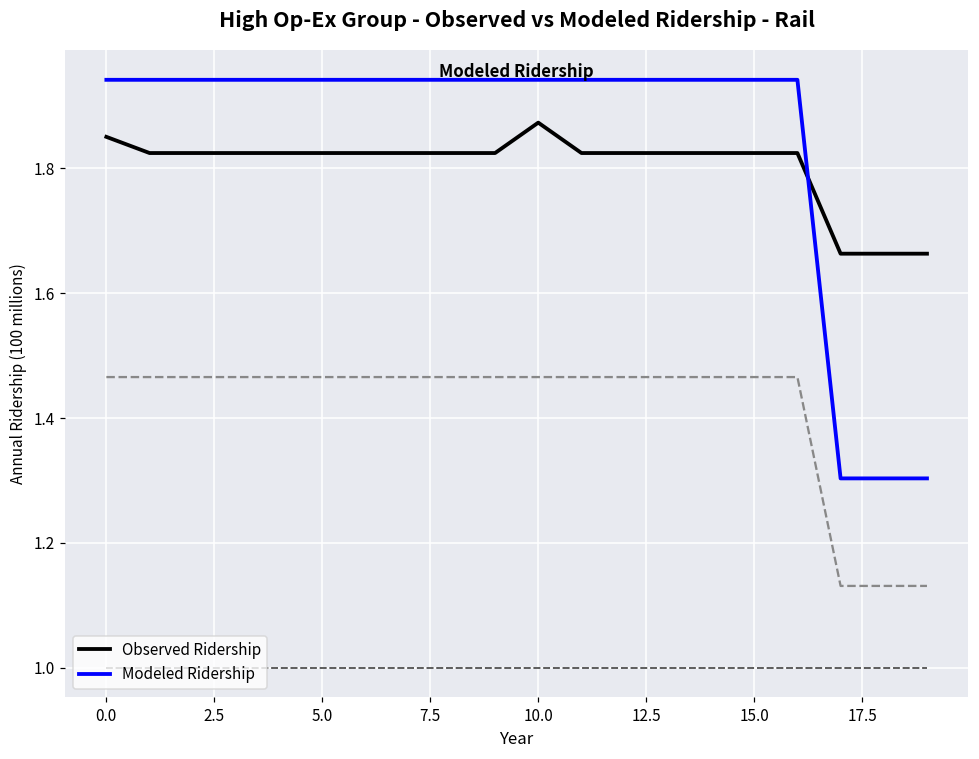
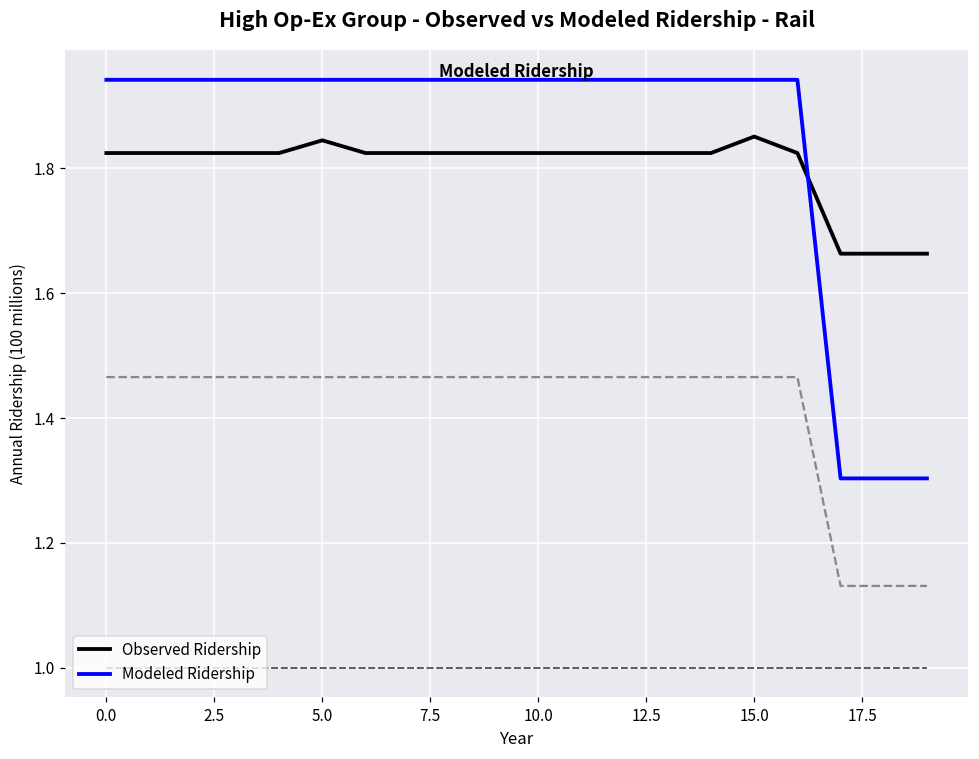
Observed Ridership, 0.0: 1.85 -> 1.82
Observed Ridership, 5.0: 1.82 -> 1.84
Observed Ridership, 10.0: 1.87 -> 1.82
Observed Ridership, 15.0: 1.82 -> 1.85
